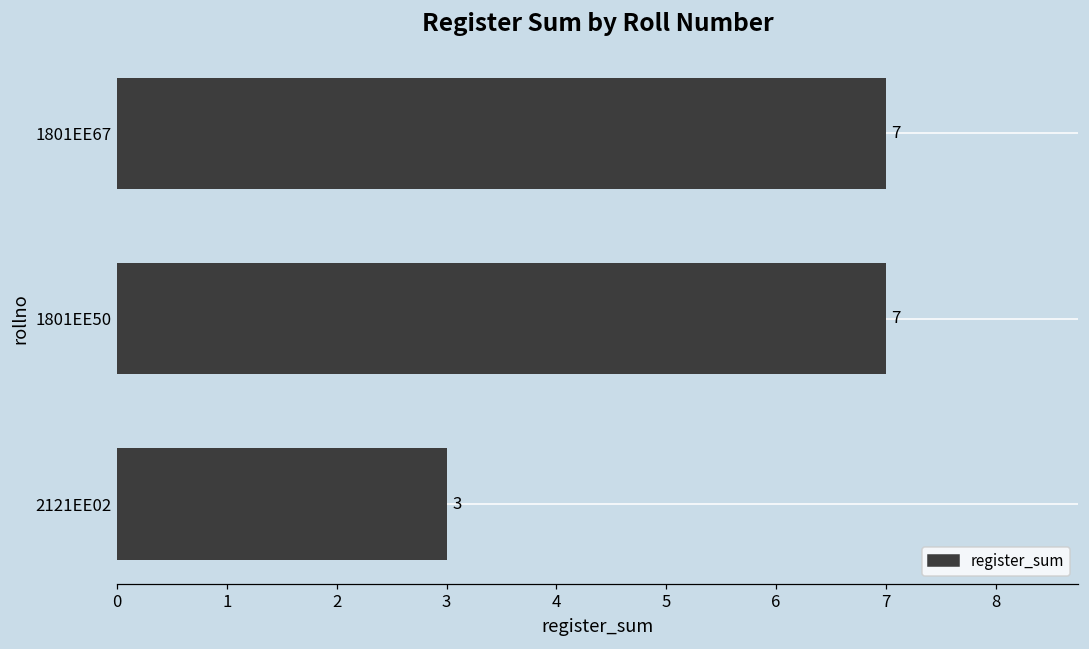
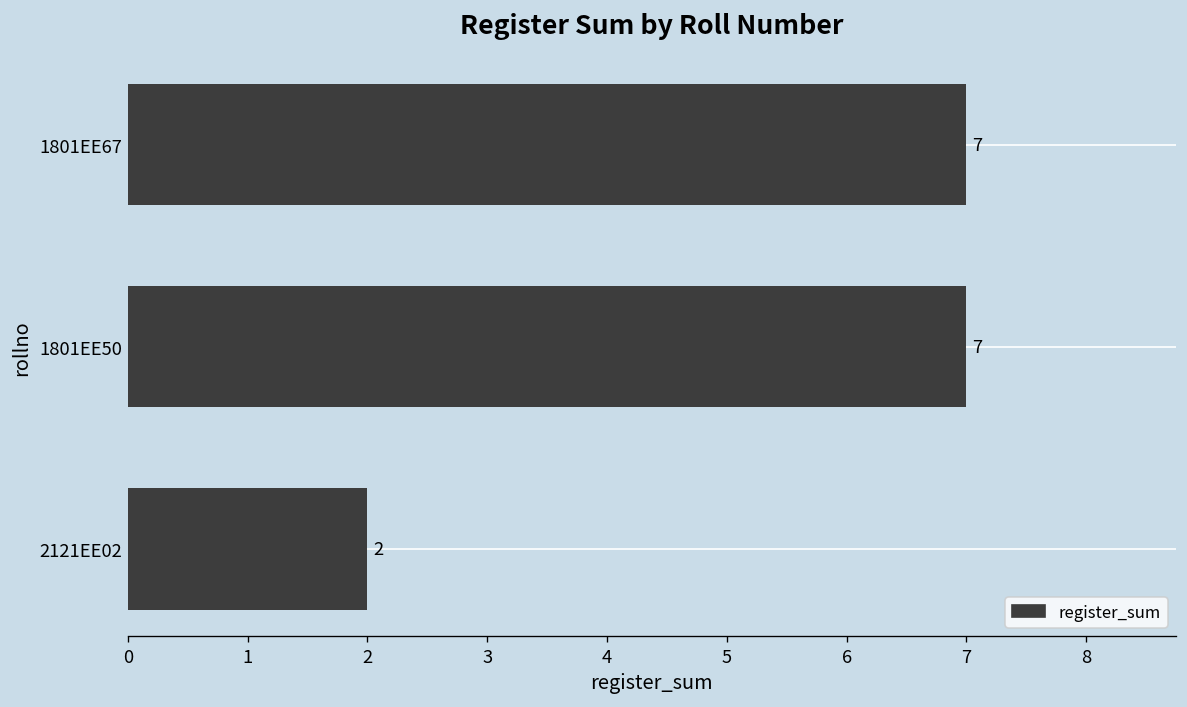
2121EE02: 3 -> 2
